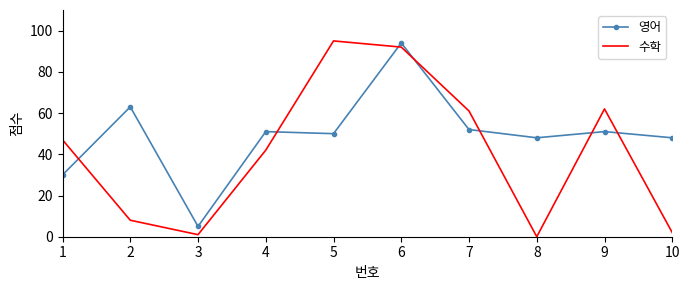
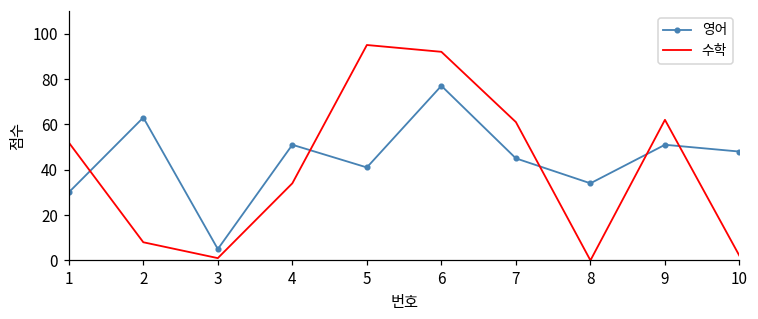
수학, 1: 47 -> 52
수학, 4: 42 -> 34
영어, 5: 50 -> 41
영어, 6: 94 -> 77
영어, 7: 52 -> 45
영어, 8: 48 -> 34
